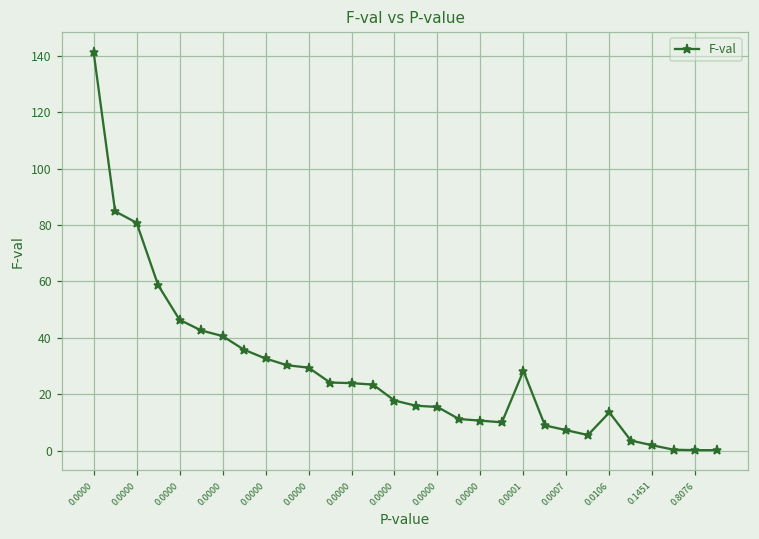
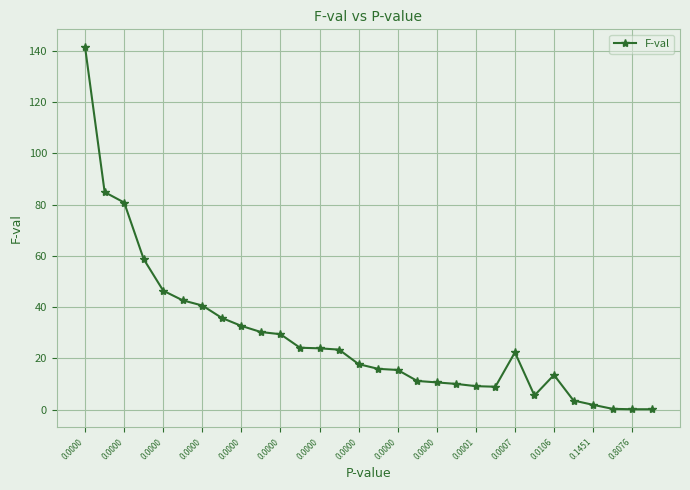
0.0001: 28 -> 9
0.0007: 7 -> 22
